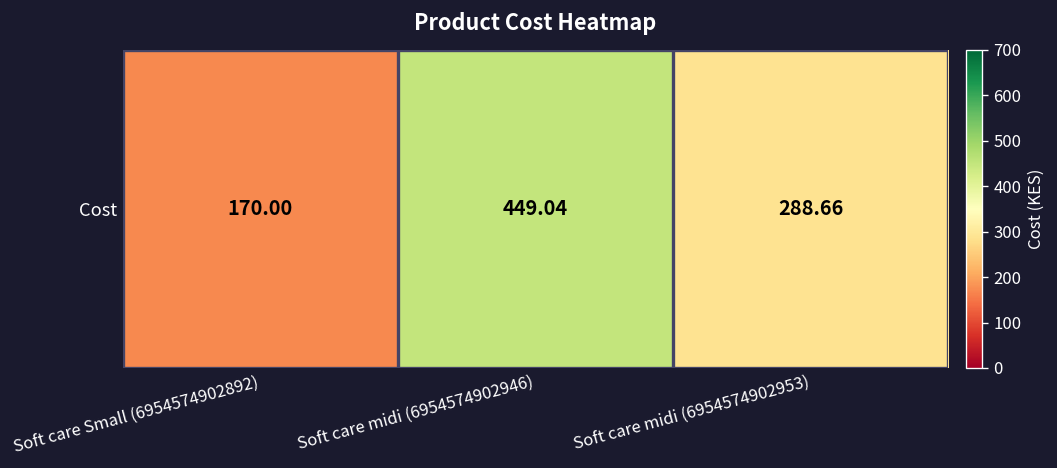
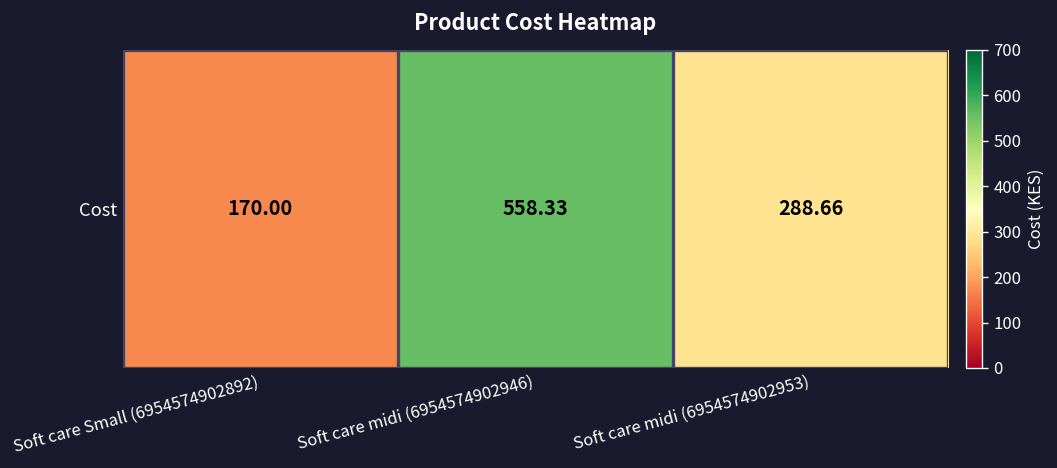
Cost, Soft care midi (6954574902946): 449.04 -> 558.33
